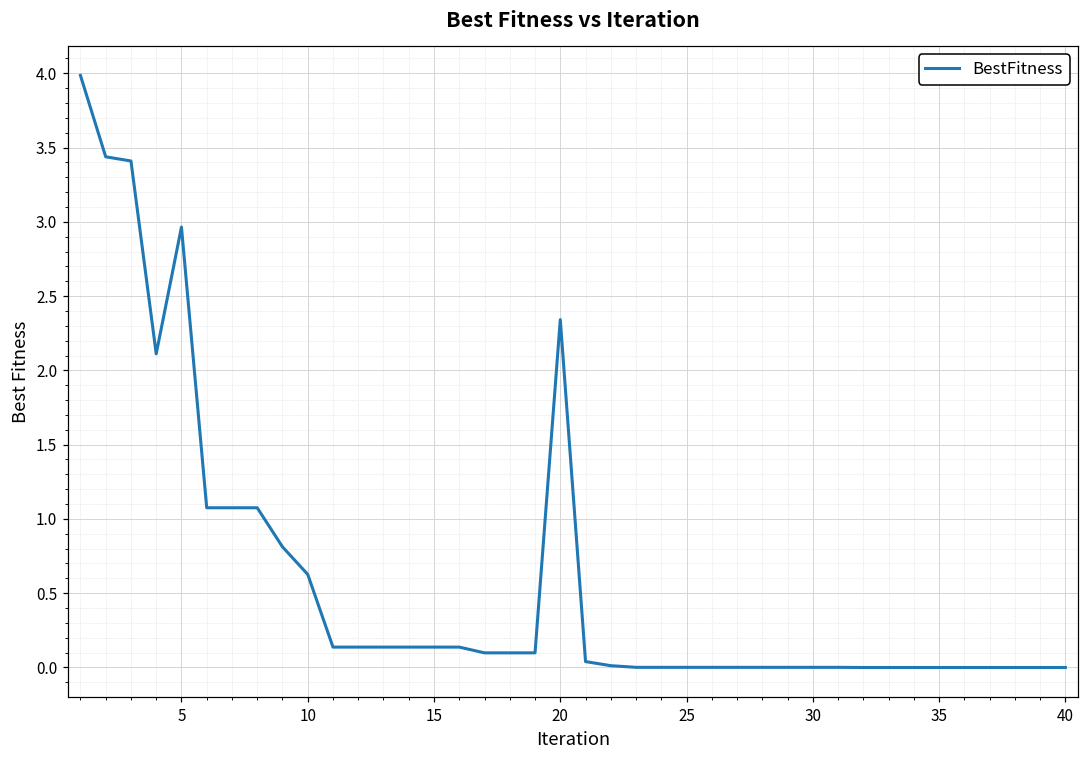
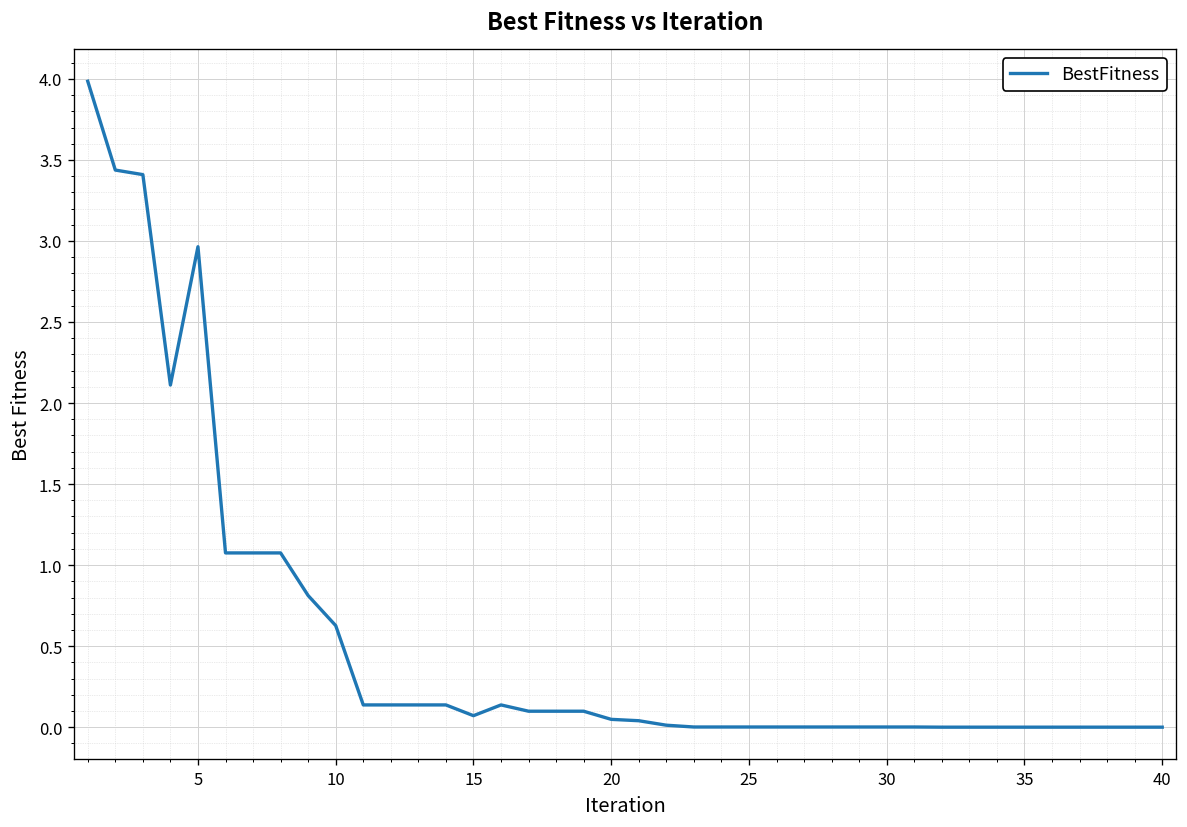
15: 0.14 -> 0.07
20: 2.34 -> 0.05
